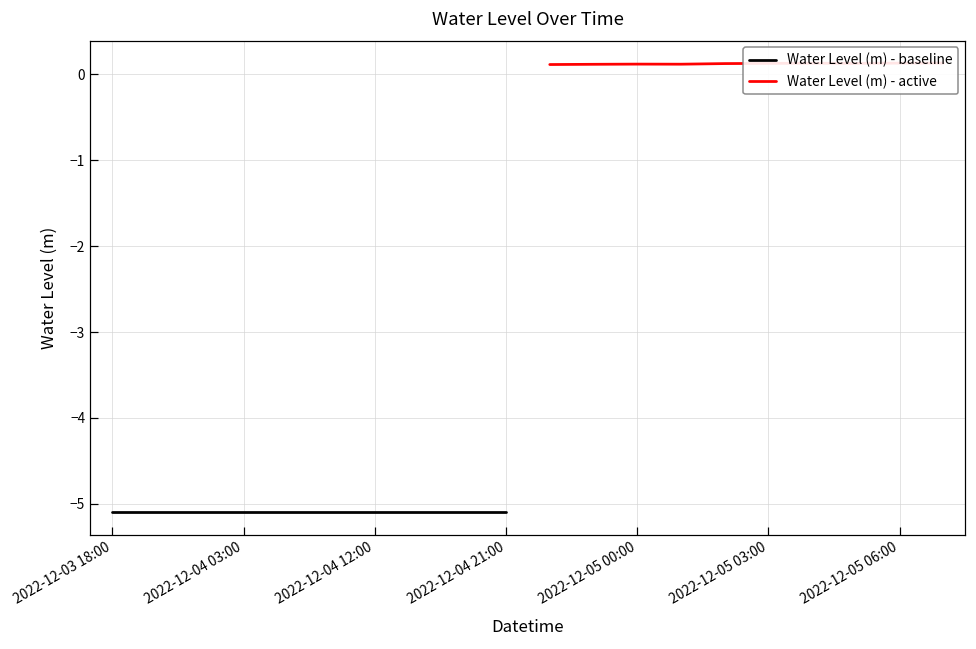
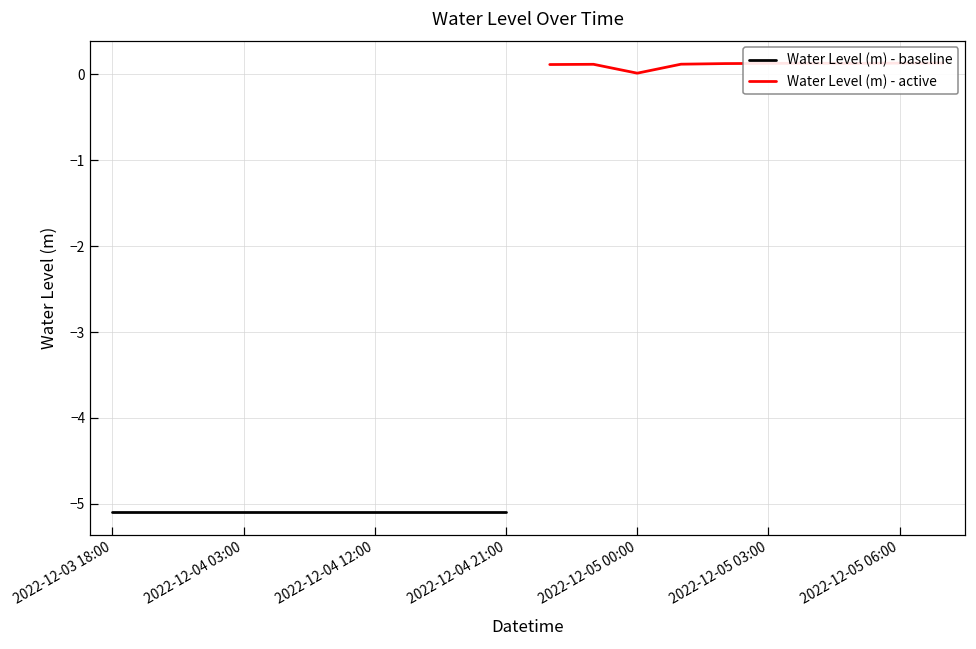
Water Level (m) - active, 2022-12-05 00:00: 0.1 -> 0.0
